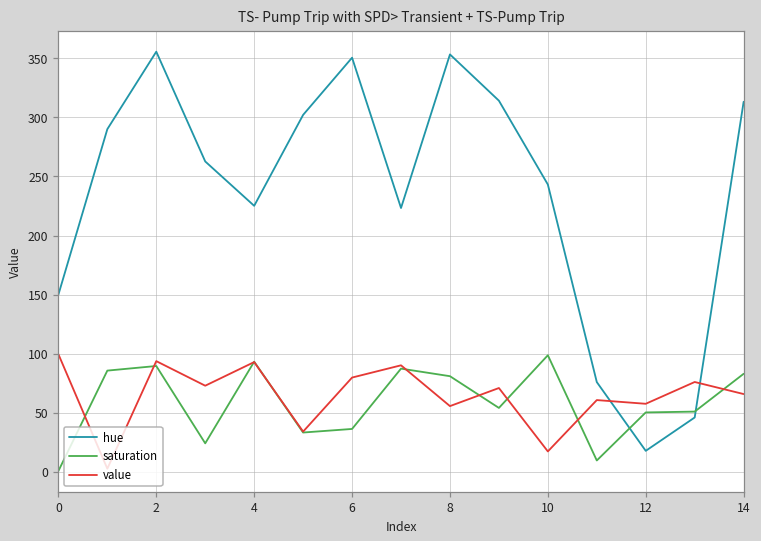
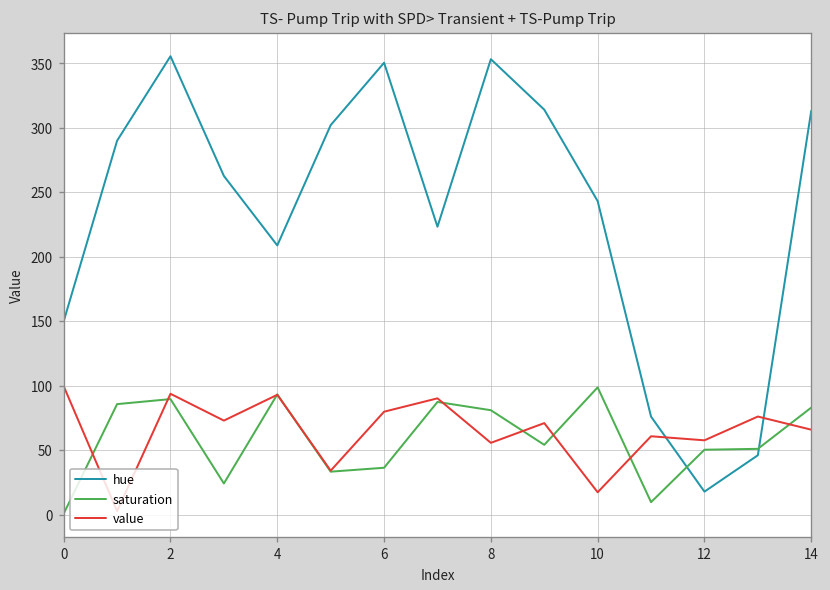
hue, 4: 225 -> 209
